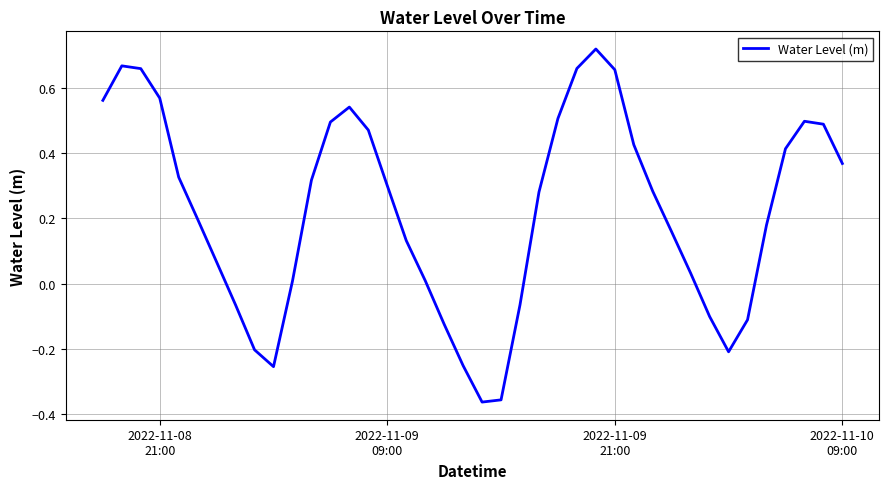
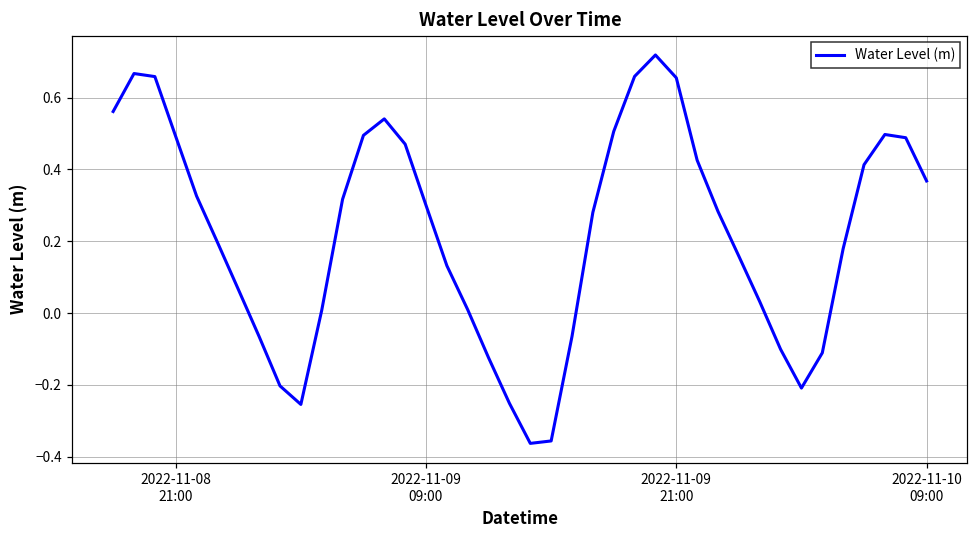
2022-11-08 21:00: 0.57 -> 0.49
